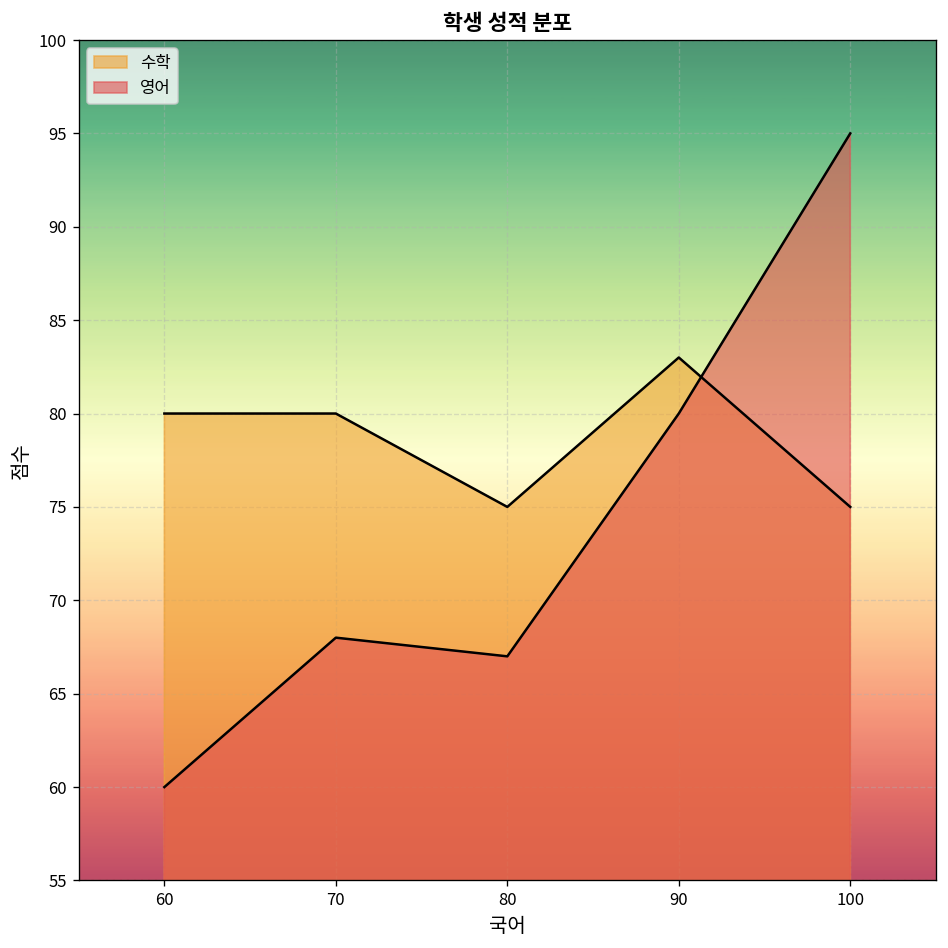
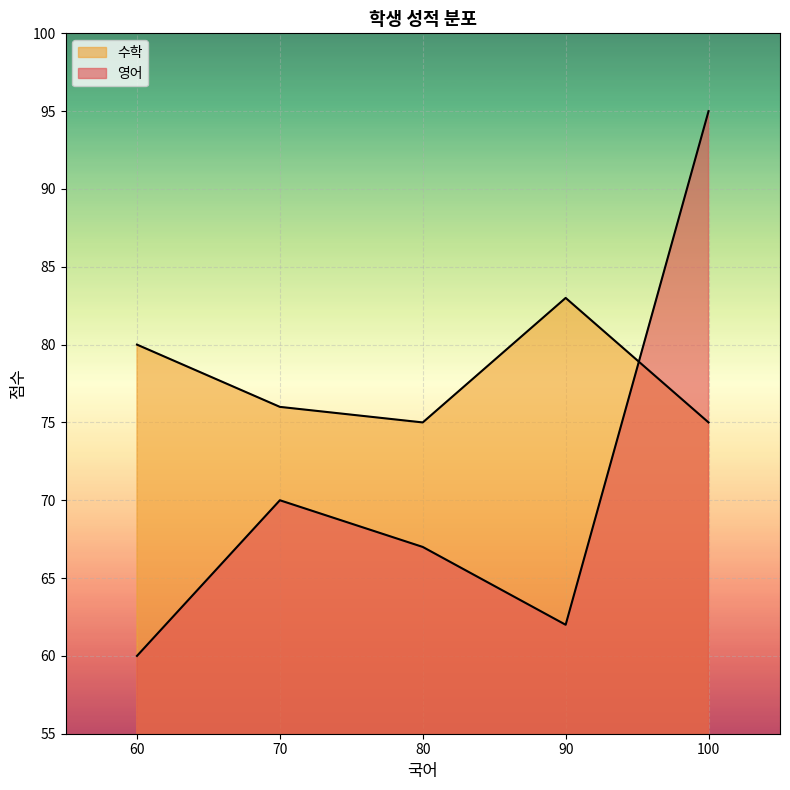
수학, 70: 80 -> 76
영어, 70: 68 -> 70
영어, 90: 80 -> 62
